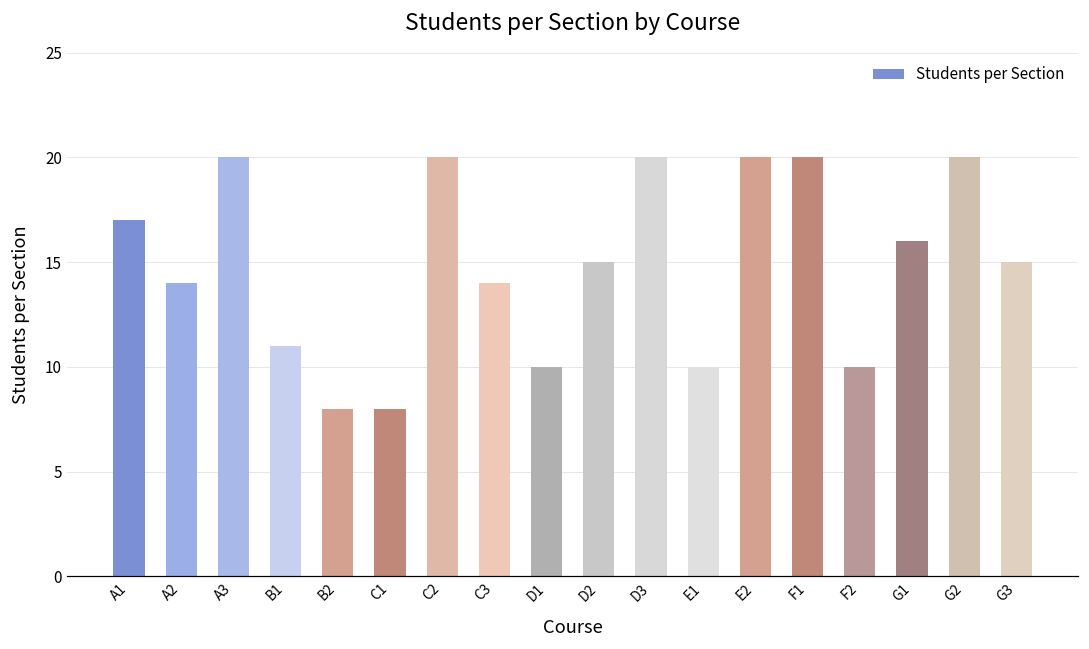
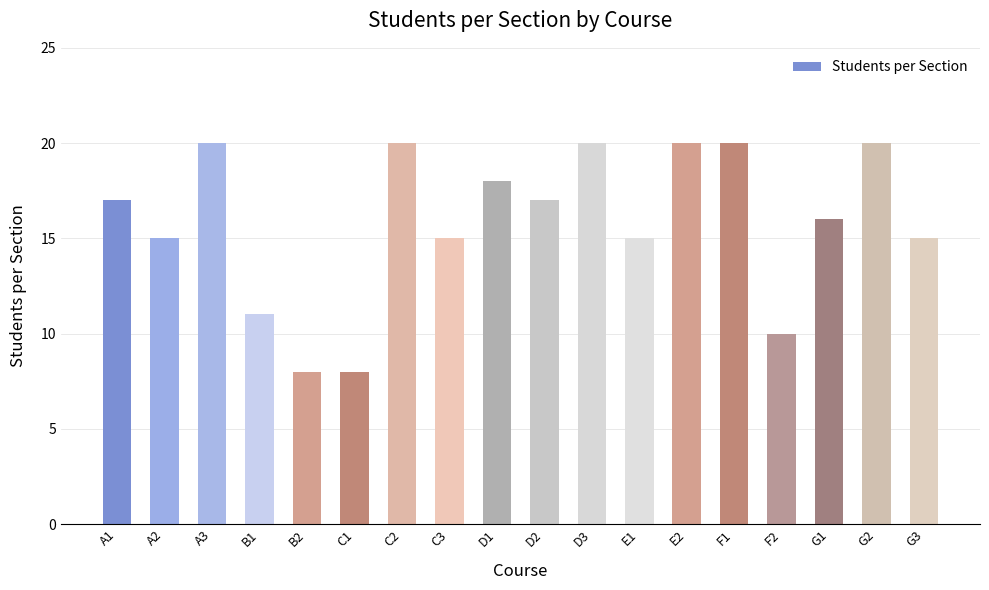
A2: 14 -> 15
C3: 14 -> 15
D1: 10 -> 18
D2: 15 -> 17
E1: 10 -> 15
